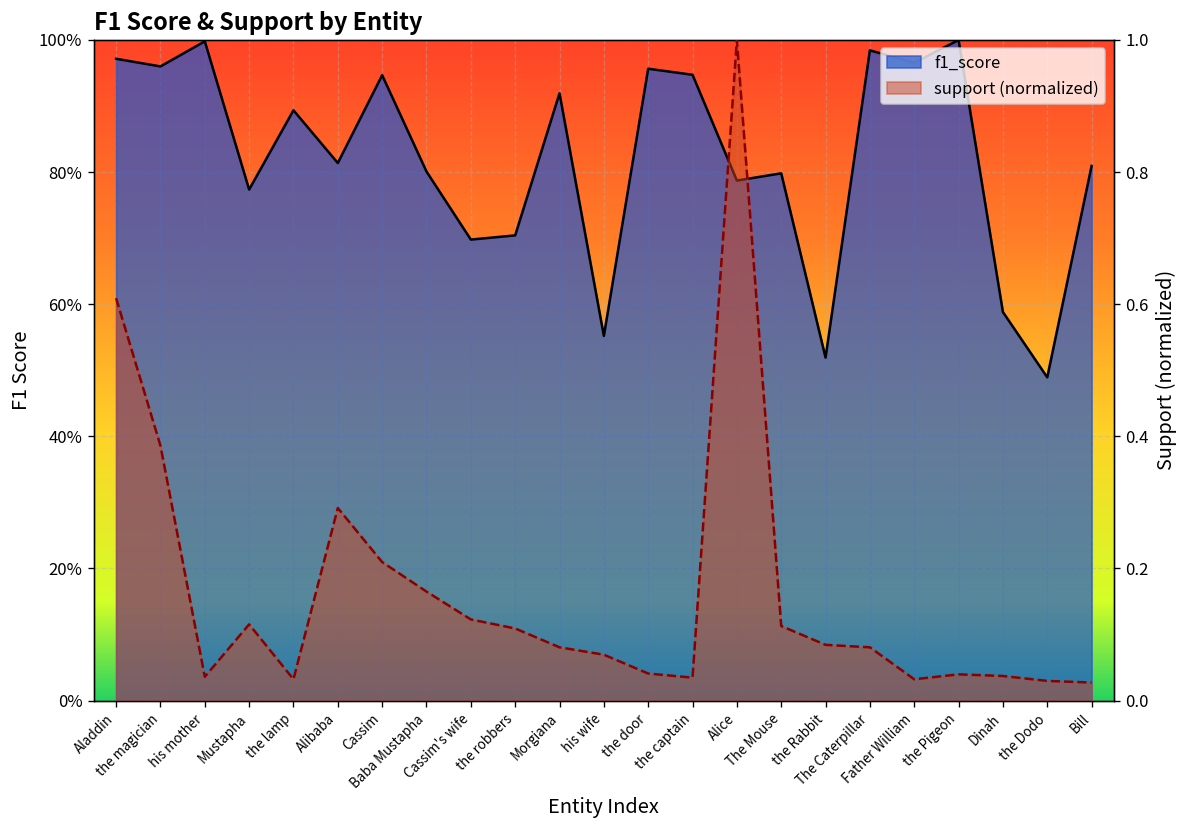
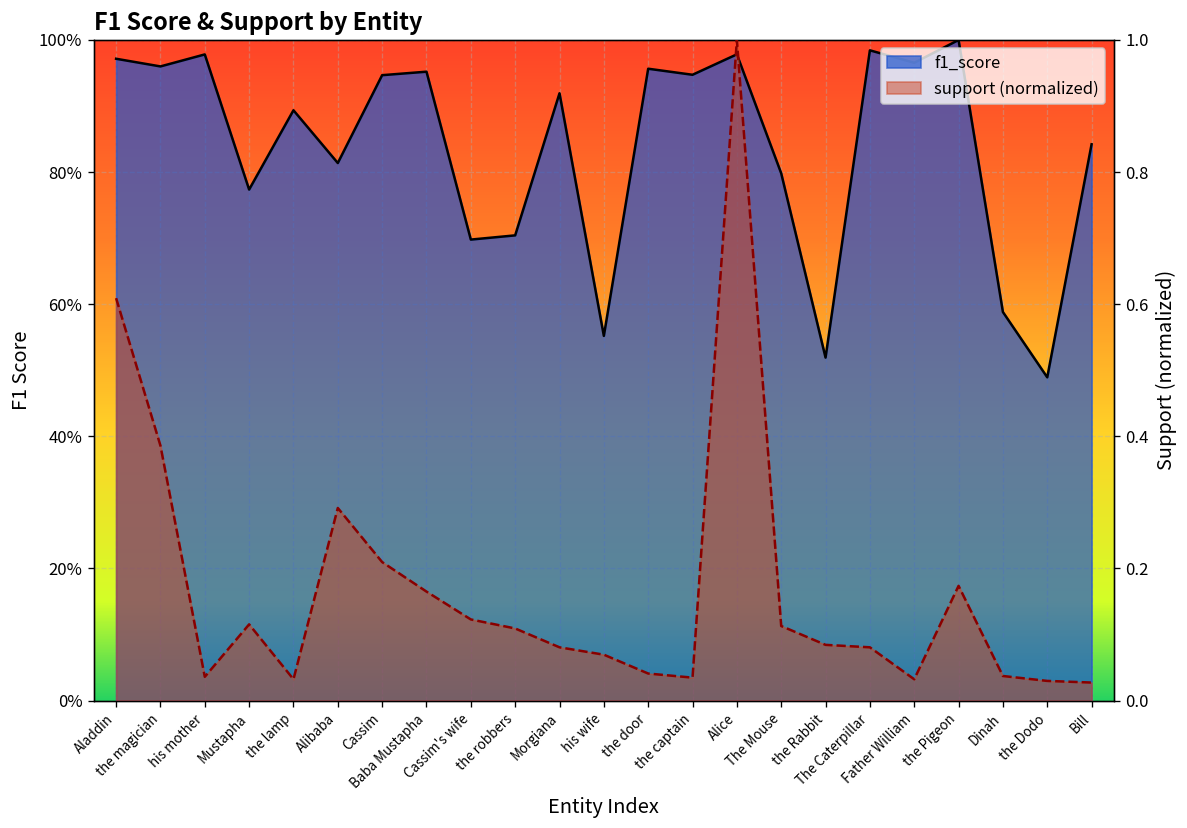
f1_score, his mother: 100% -> 98%
f1_score, Baba Mustapha: 80% -> 95%
f1_score, Alice: 79% -> 98%
f1_score, Bill: 81% -> 84%
support (normalized), the Pigeon: 0.04 -> 0.17
